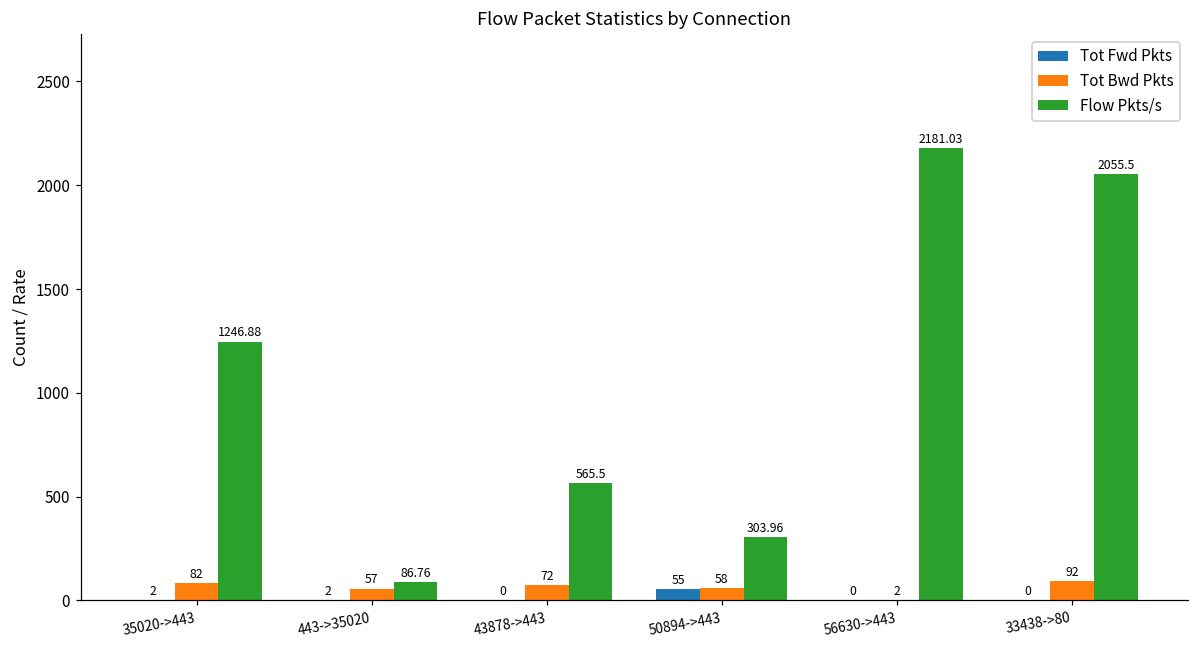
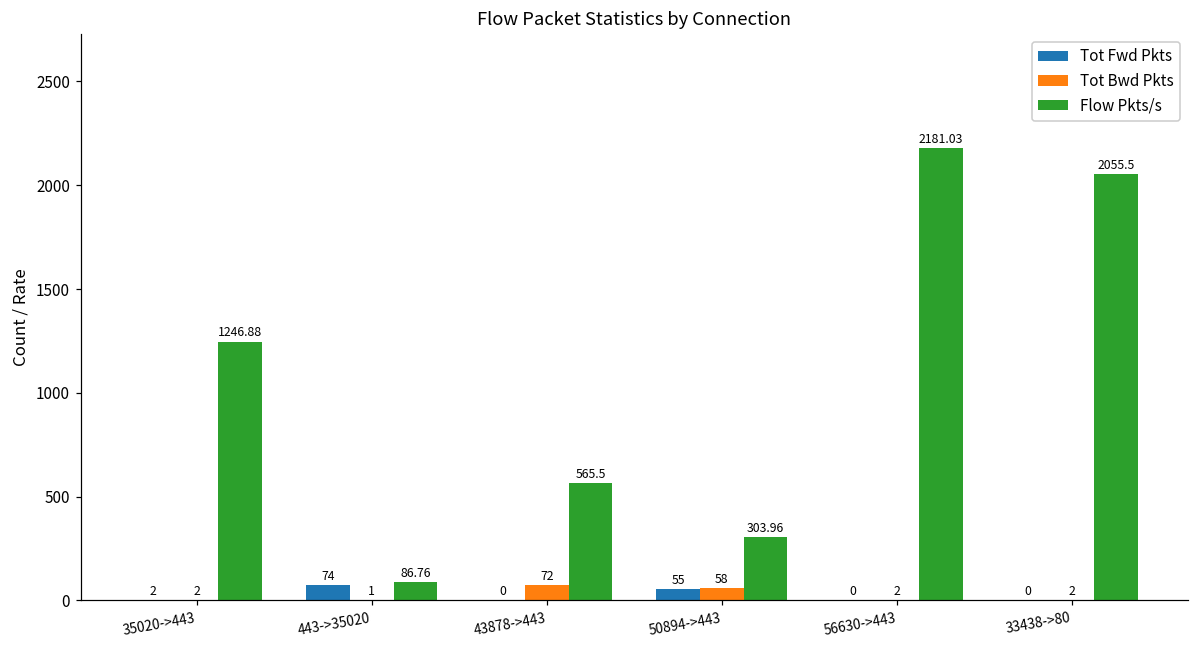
Tot Bwd Pkts, 35020->443: 82 -> 2
Tot Fwd Pkts, 443->35020: 2 -> 74
Tot Bwd Pkts, 443->35020: 57 -> 1
Tot Bwd Pkts, 33438->80: 92 -> 2
